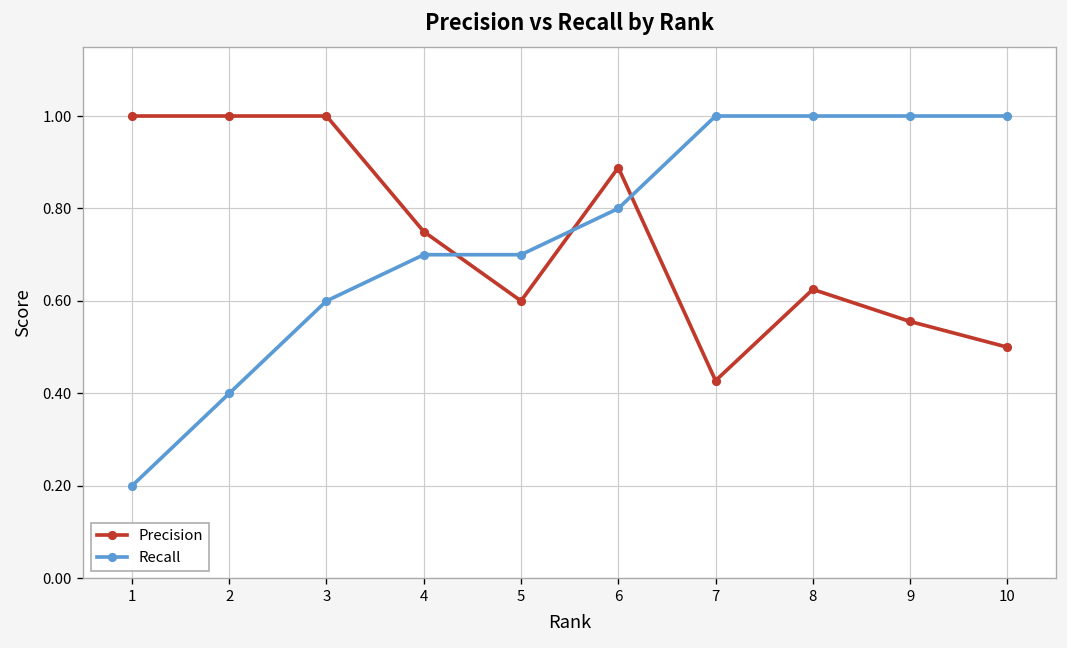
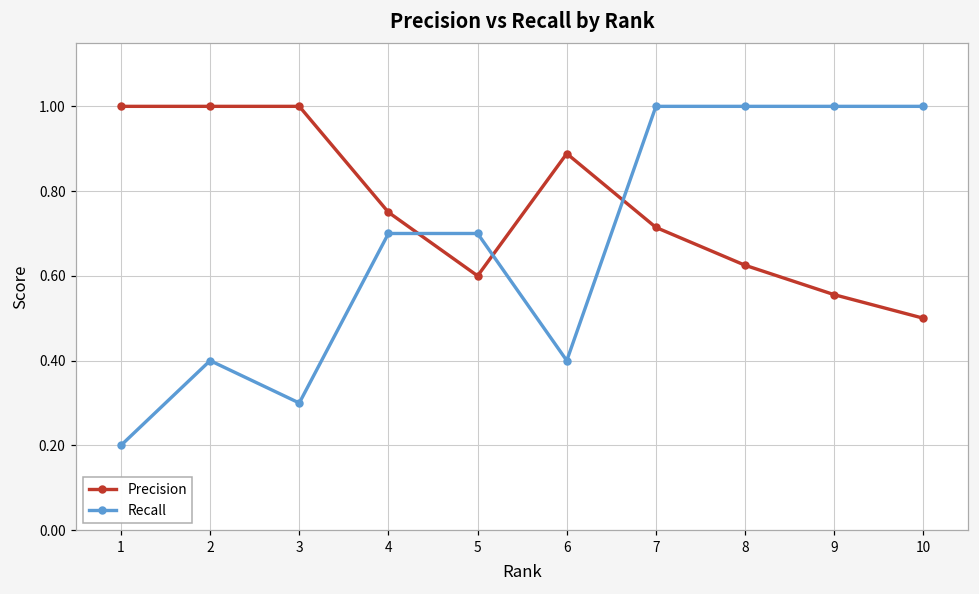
Recall, 3: 0.6 -> 0.3
Recall, 6: 0.8 -> 0.4
Precision, 7: 0.43 -> 0.71
